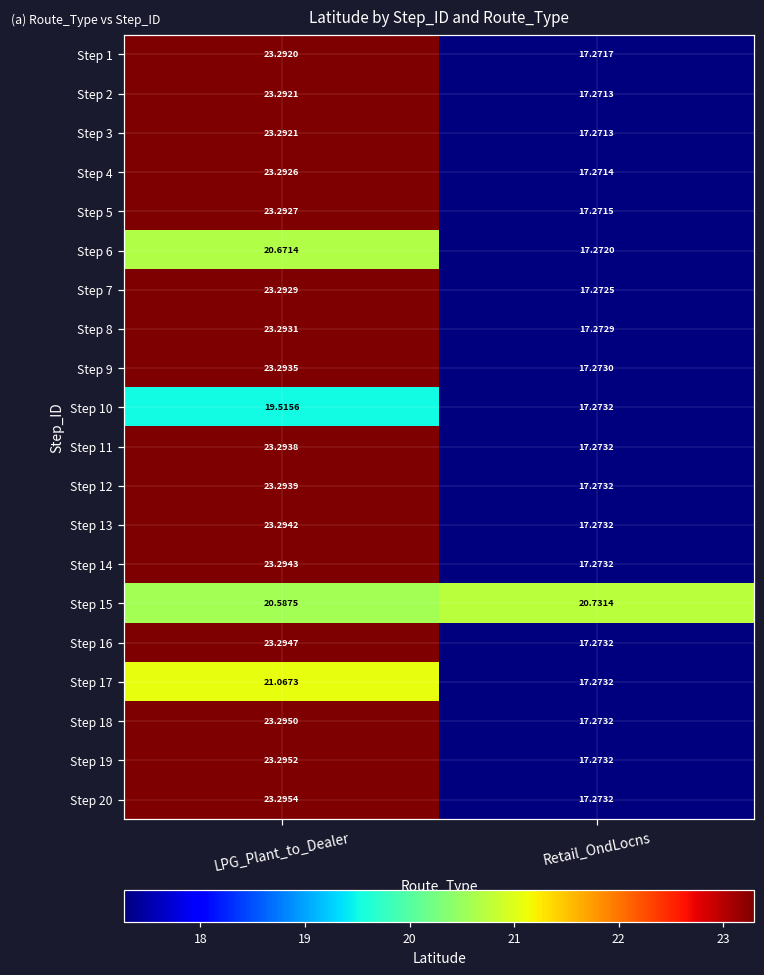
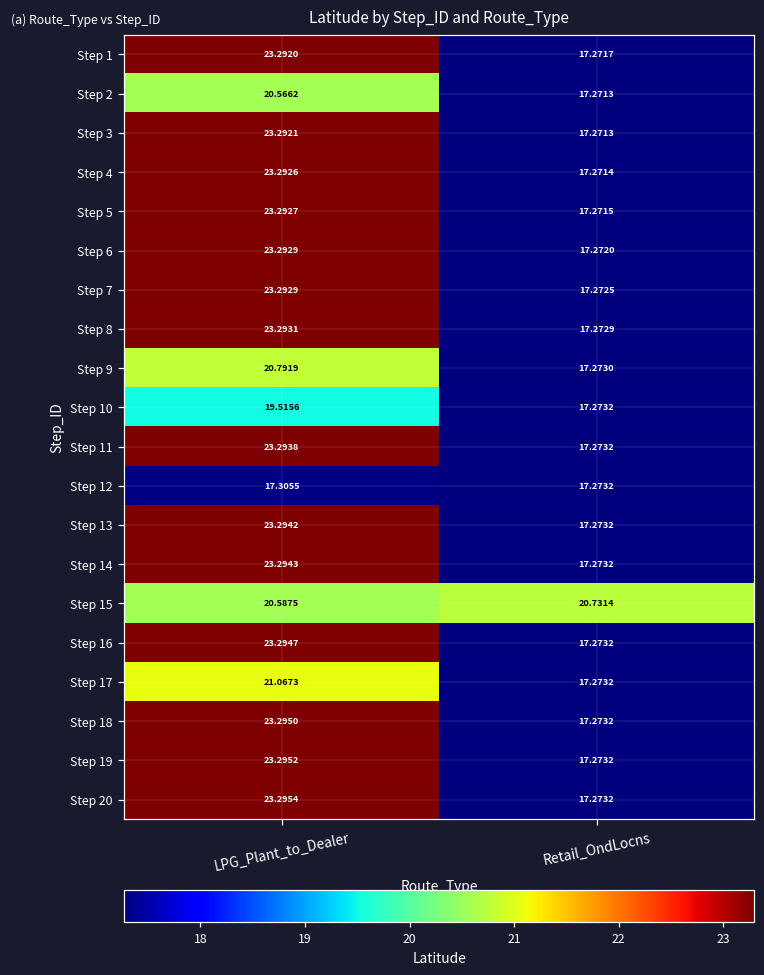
Step 2, LPG_Plant_to_Dealer: 23.2921 -> 20.5662
Step 6, LPG_Plant_to_Dealer: 20.6714 -> 23.2929
Step 9, LPG_Plant_to_Dealer: 23.2935 -> 20.7919
Step 12, LPG_Plant_to_Dealer: 23.2939 -> 17.3055
